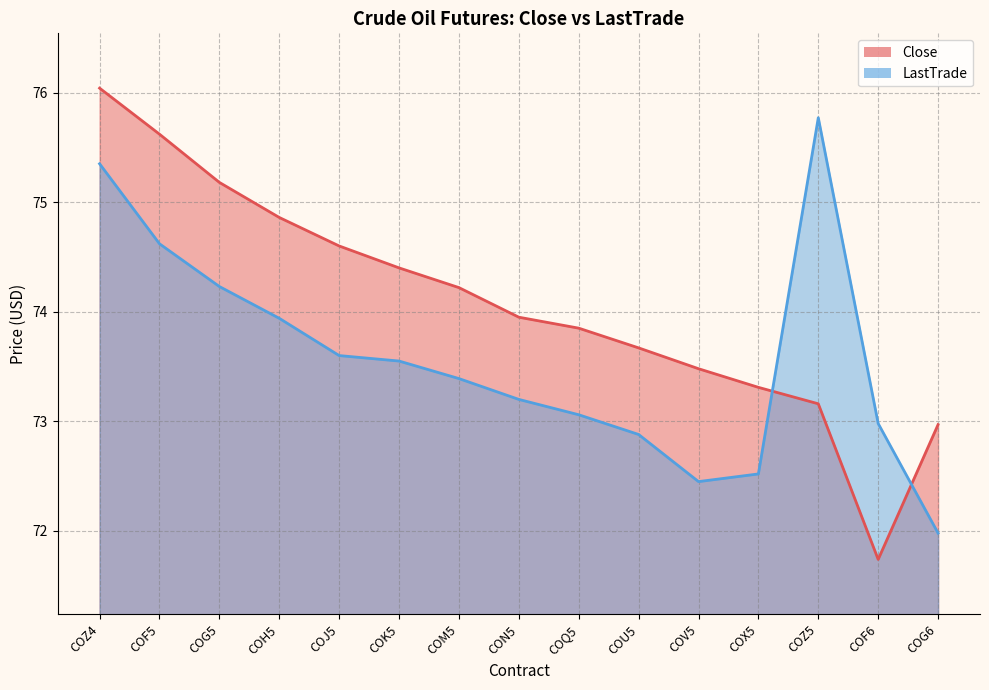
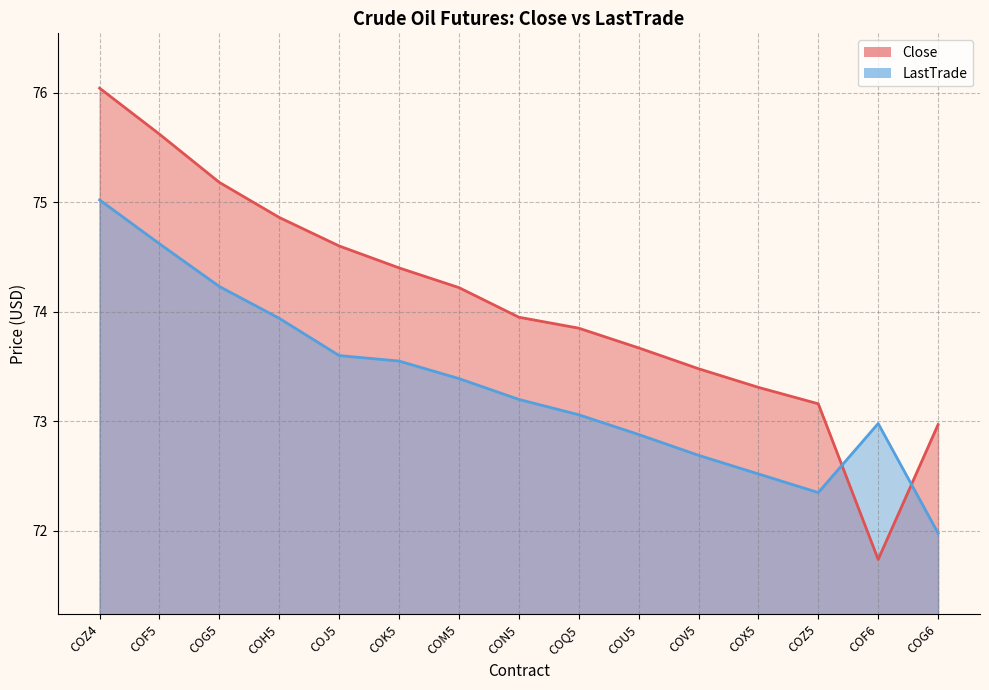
LastTrade, COZ4: 75.35 -> 75.02
LastTrade, COV5: 72.45 -> 72.69
LastTrade, COZ5: 75.77 -> 72.35
